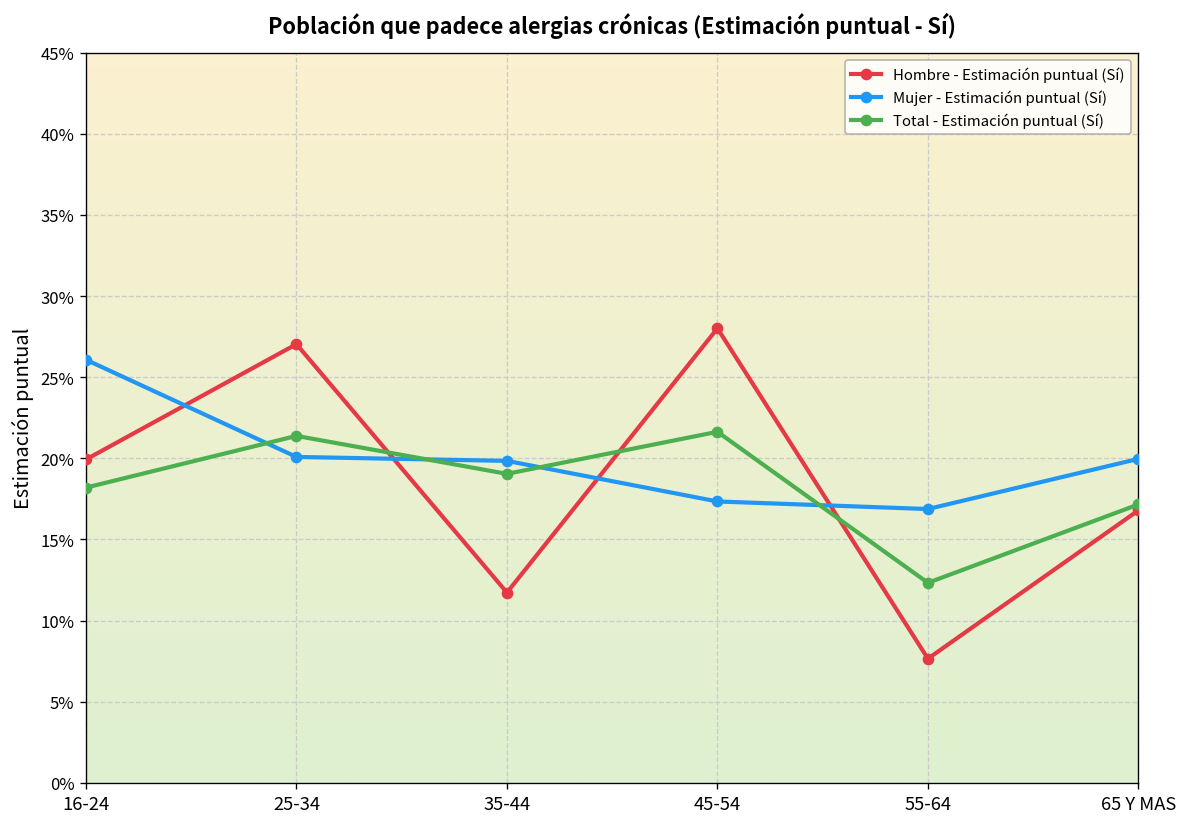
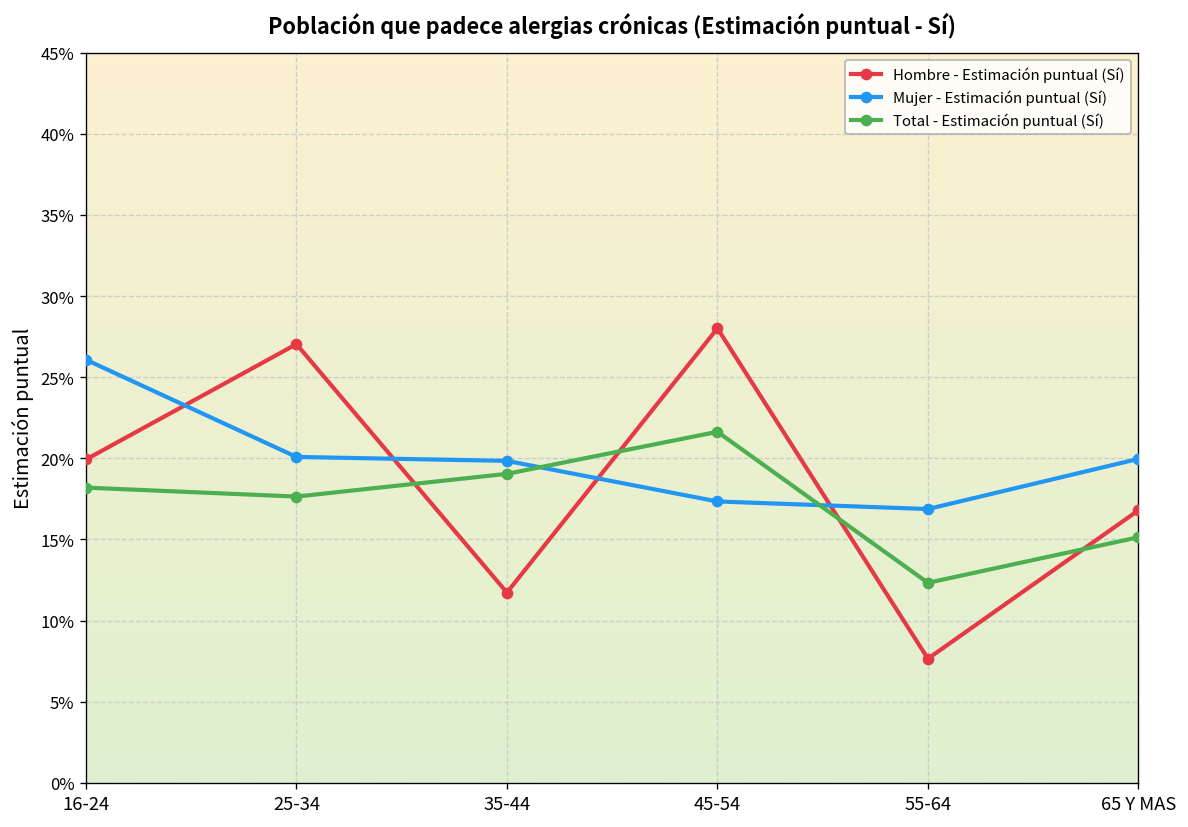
Total - Estimación puntual (Sí), 25-34: 21.4% -> 17.6%
Total - Estimación puntual (Sí), 65 Y MAS: 17.2% -> 15.1%
